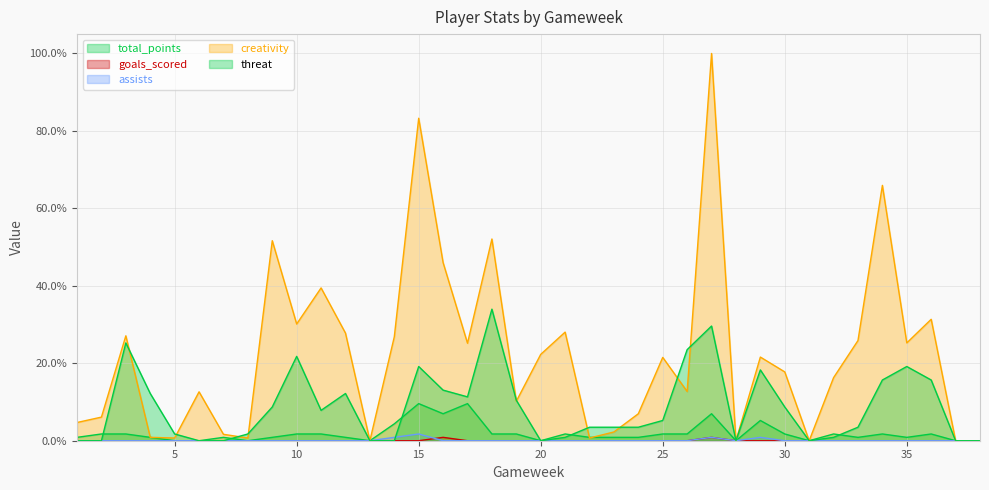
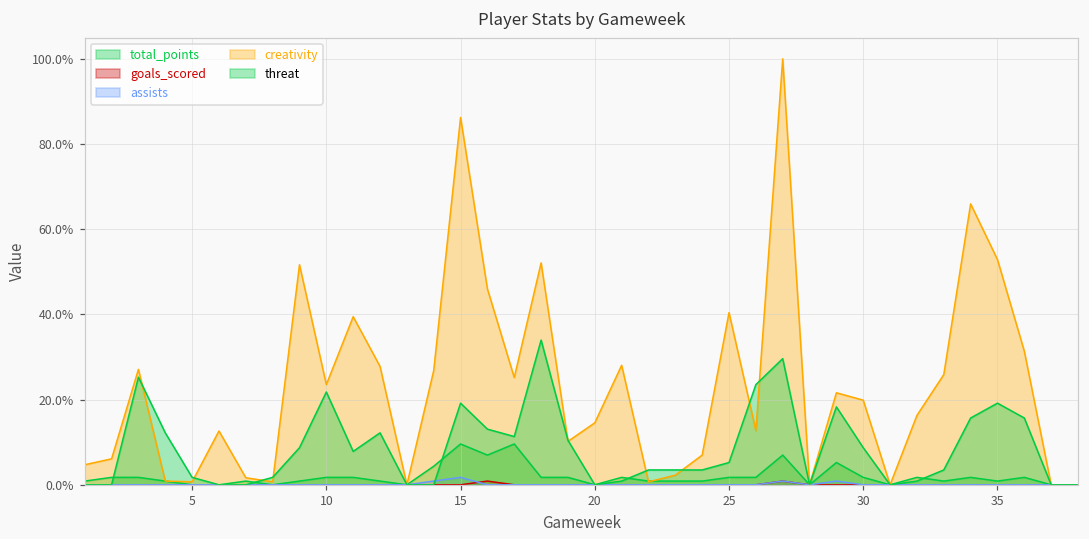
creativity, 10: 30% -> 24%
creativity, 15: 83% -> 86%
creativity, 20: 22% -> 15%
creativity, 25: 22% -> 40%
creativity, 30: 18% -> 20%
creativity, 35: 25% -> 53%
